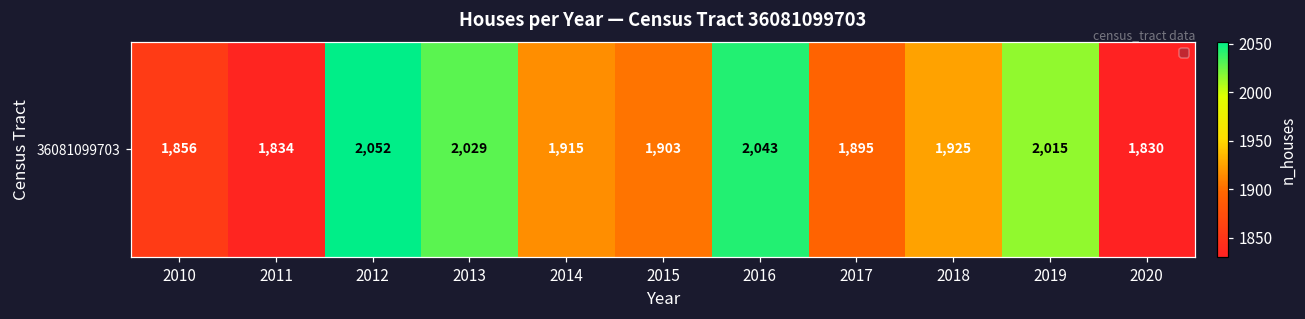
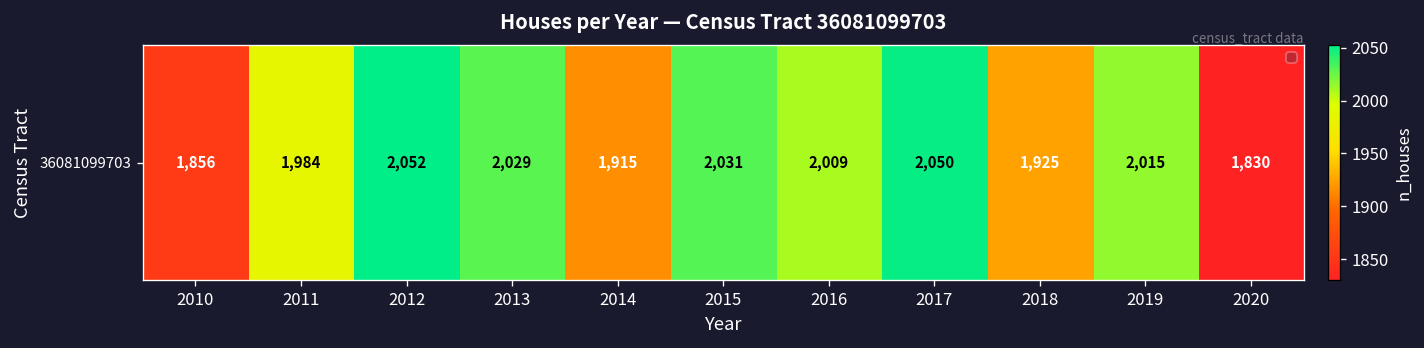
36081099703, 2011: 1,834 -> 1,984
36081099703, 2015: 1,903 -> 2,031
36081099703, 2016: 2,043 -> 2,009
36081099703, 2017: 1,895 -> 2,050
